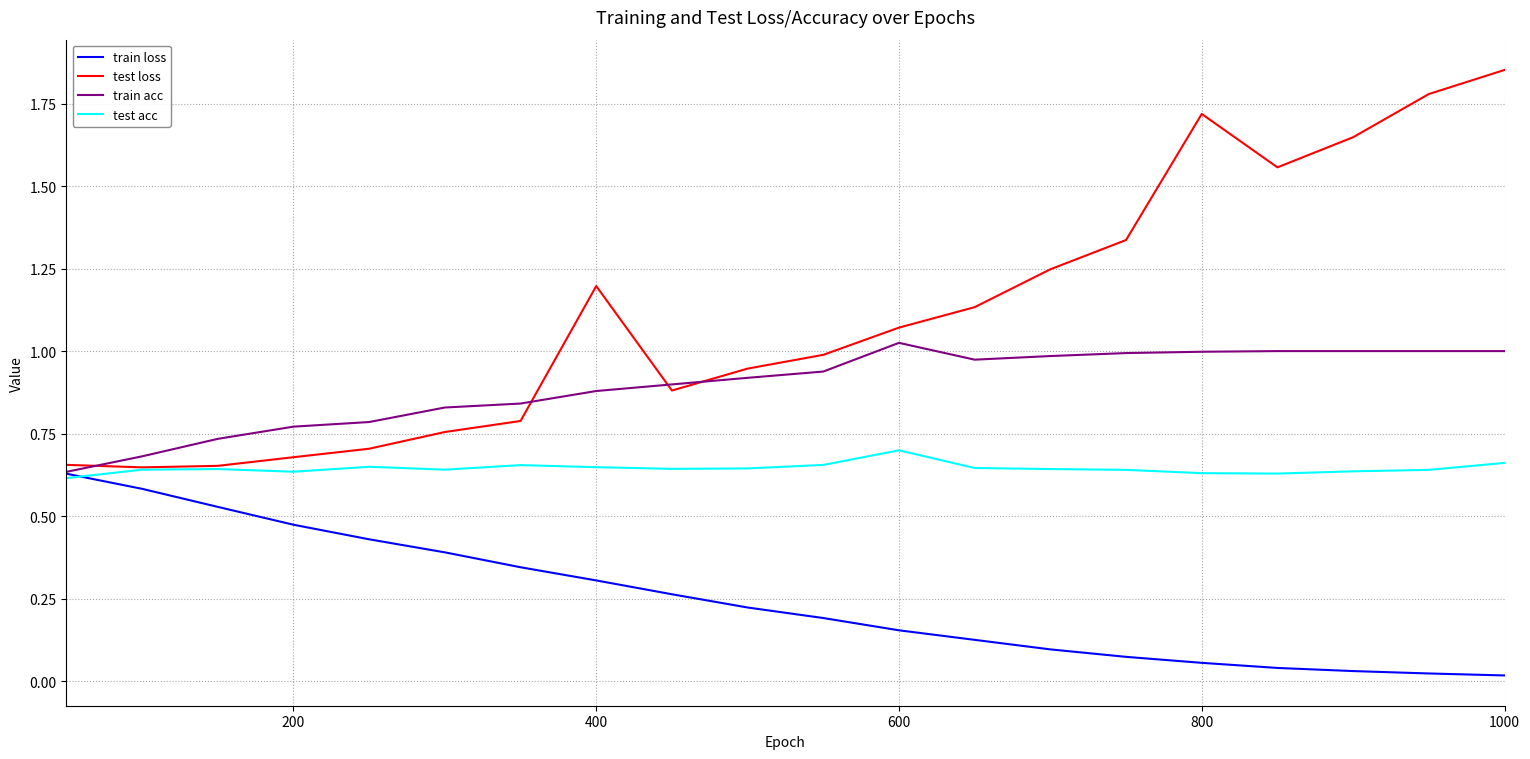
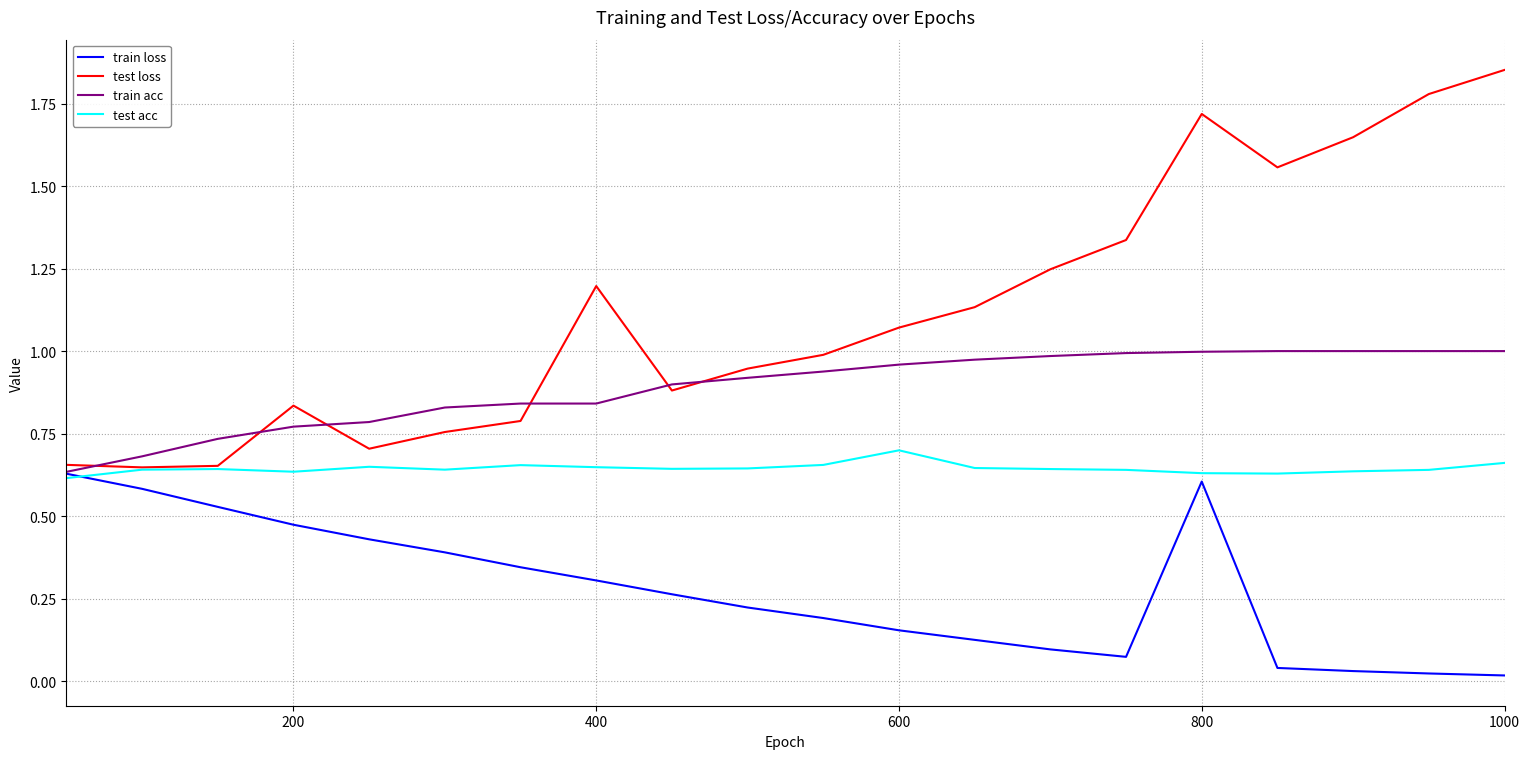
test loss, 200: 0.68 -> 0.83
train acc, 400: 0.88 -> 0.84
train acc, 600: 1.03 -> 0.96
train loss, 800: 0.06 -> 0.60
